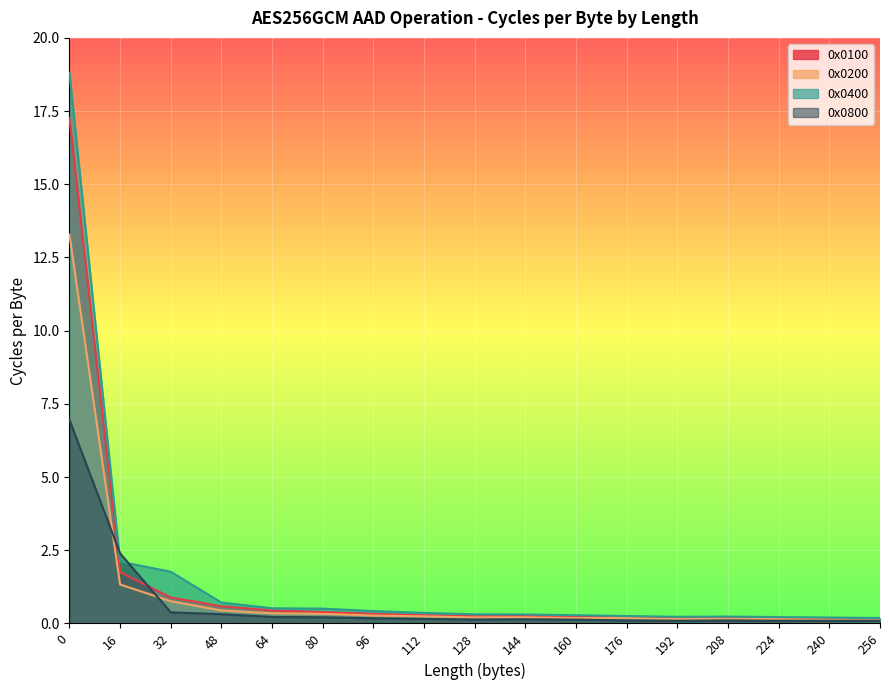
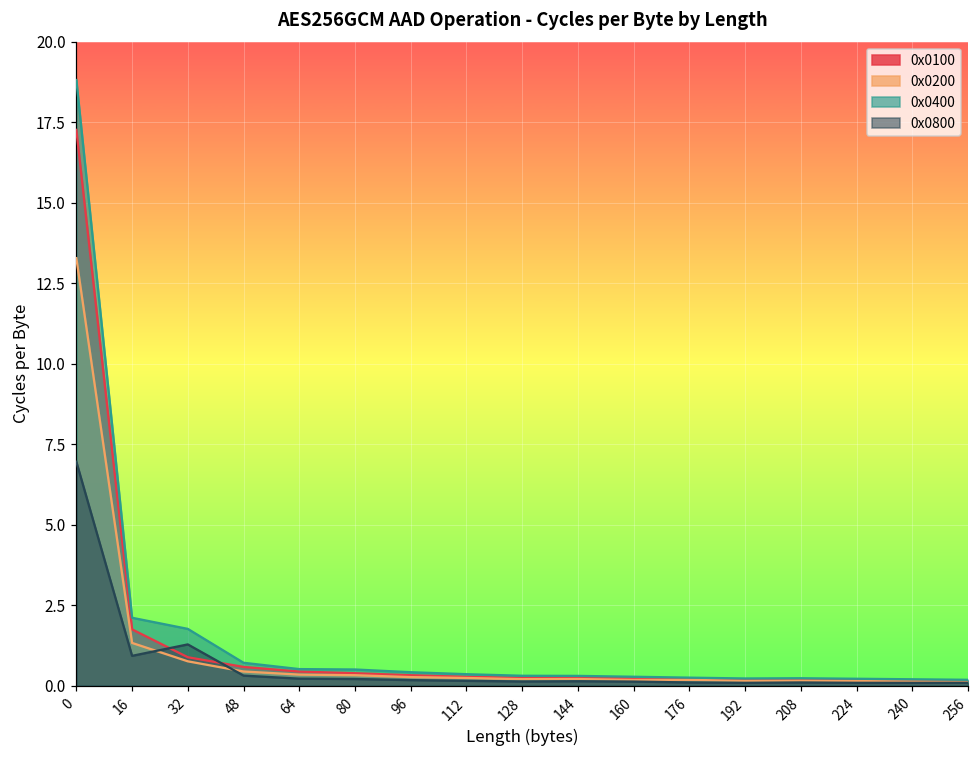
0x0800, 16: 2.4 -> 0.9
0x0800, 32: 0.4 -> 1.3
